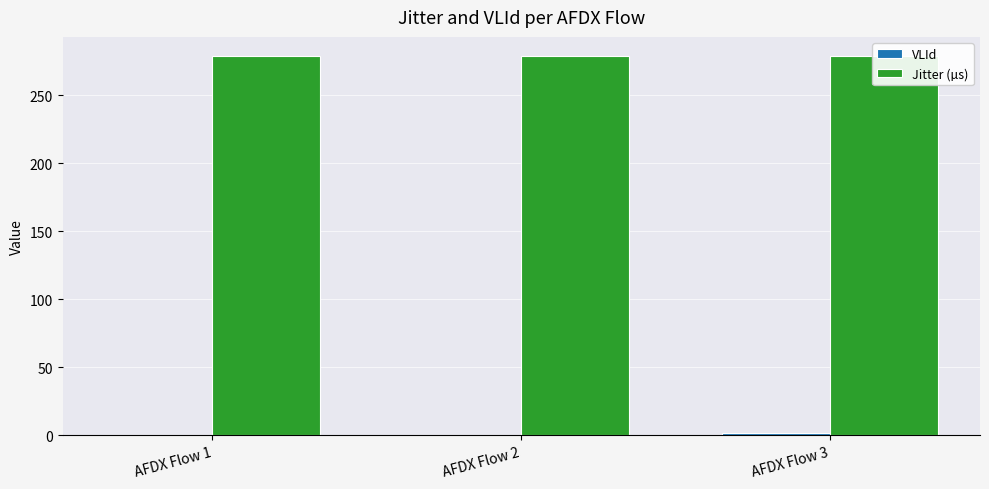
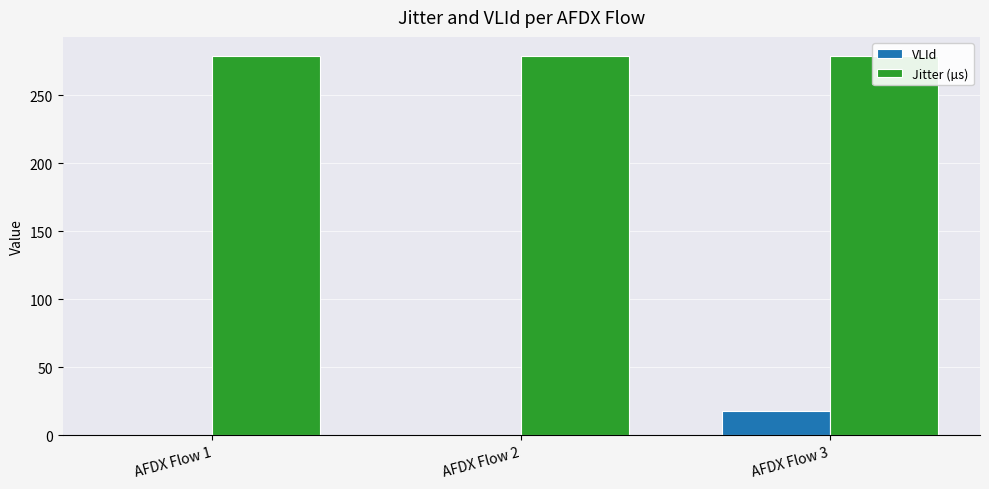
VLId, AFDX Flow 3: 2 -> 18
